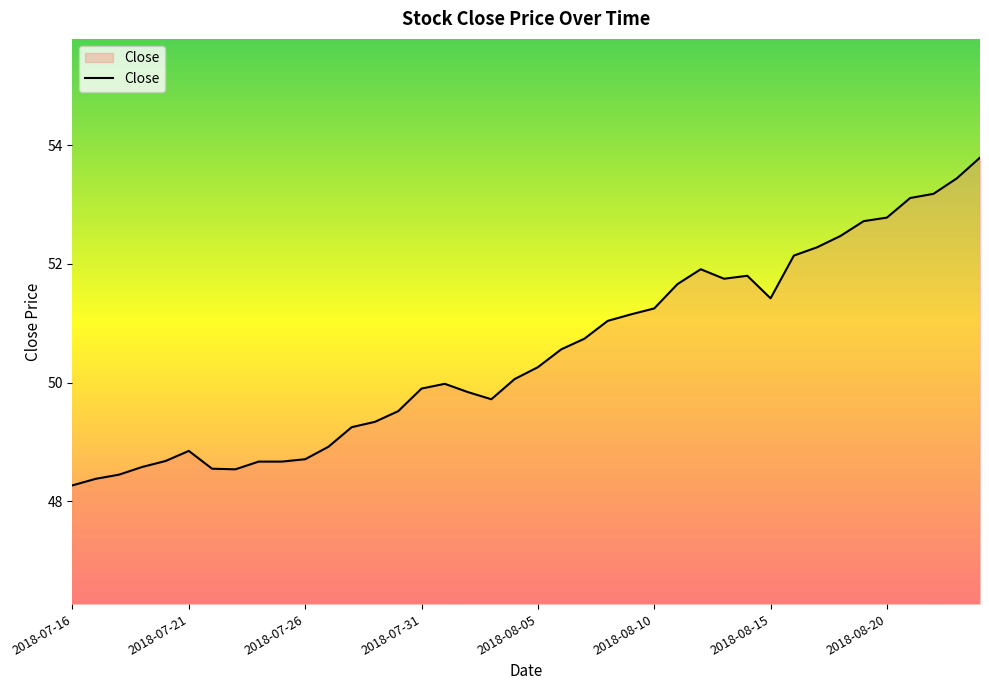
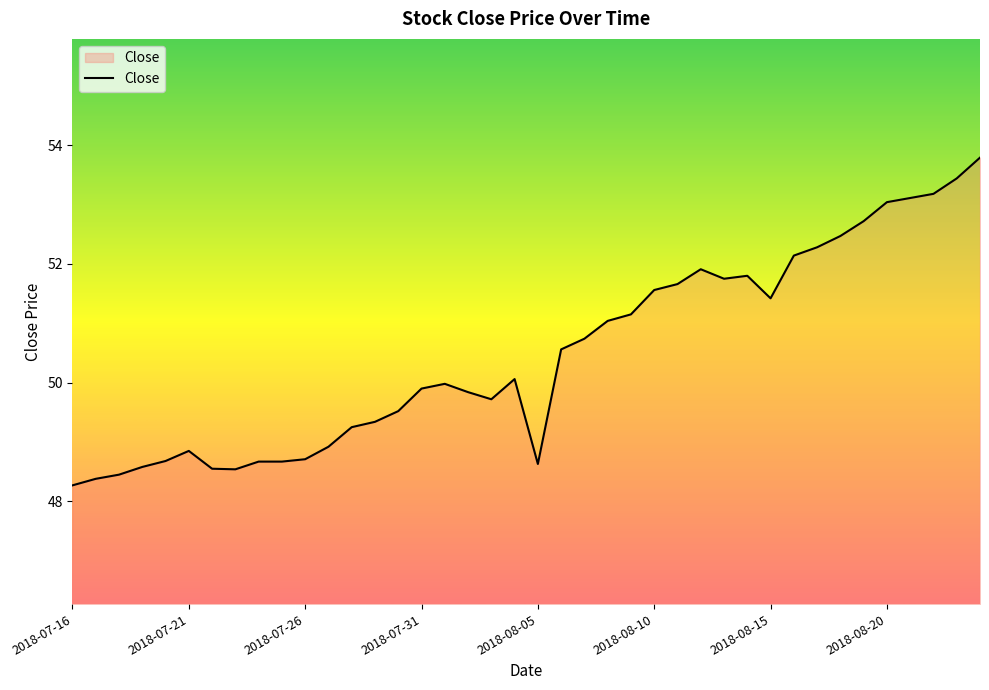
2018-08-05: 50.3 -> 48.6
2018-08-10: 51.3 -> 51.6
2018-08-20: 52.8 -> 53.0
